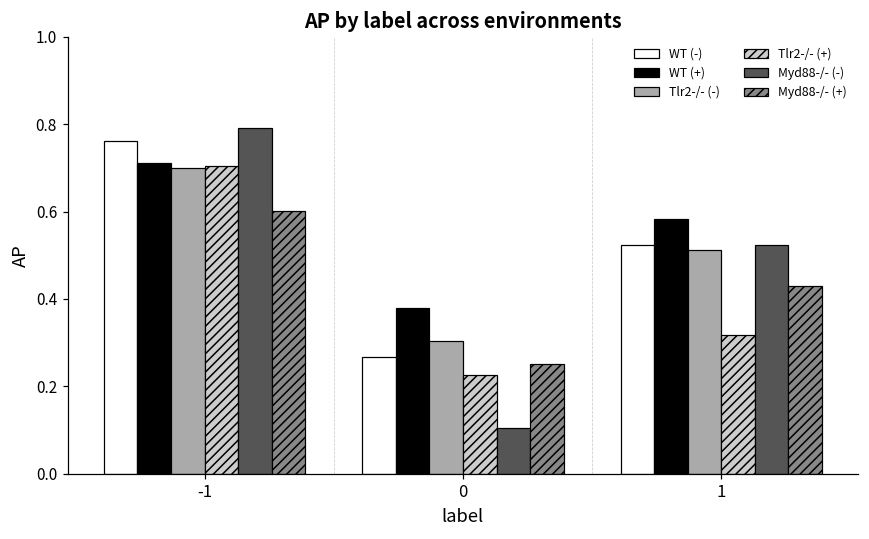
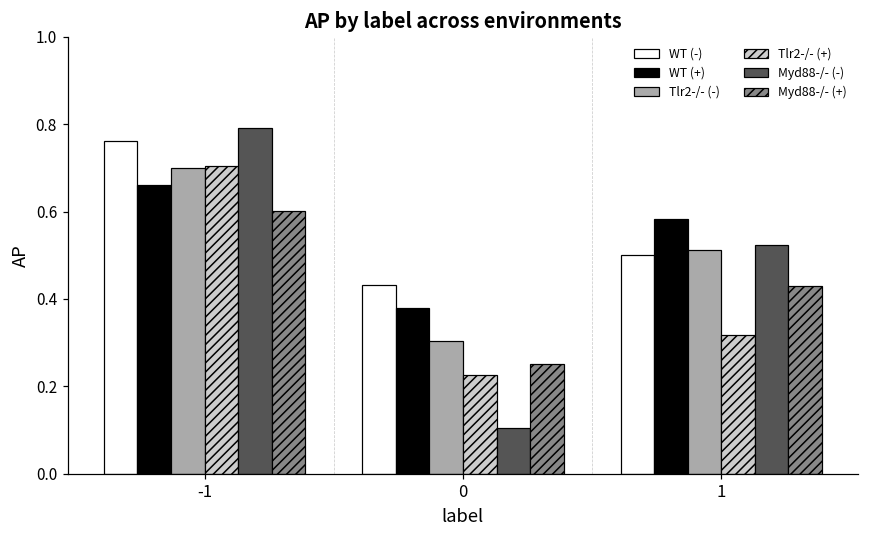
WT (+), -1: 0.71 -> 0.66
WT (-), 0: 0.27 -> 0.43
WT (-), 1: 0.52 -> 0.50
